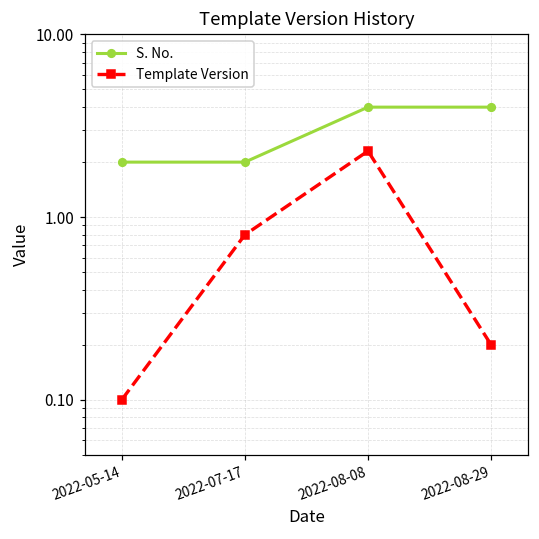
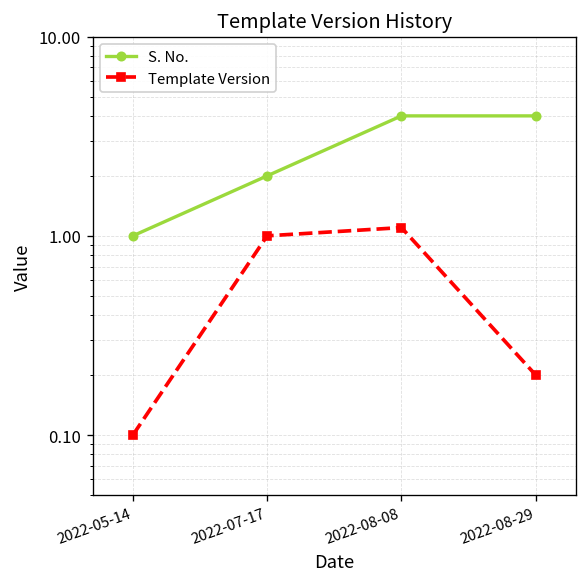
S. No., 2022-05-14: 2 -> 1
Template Version, 2022-07-17: 0.8 -> 1.0
Template Version, 2022-08-08: 2.3 -> 1.1
